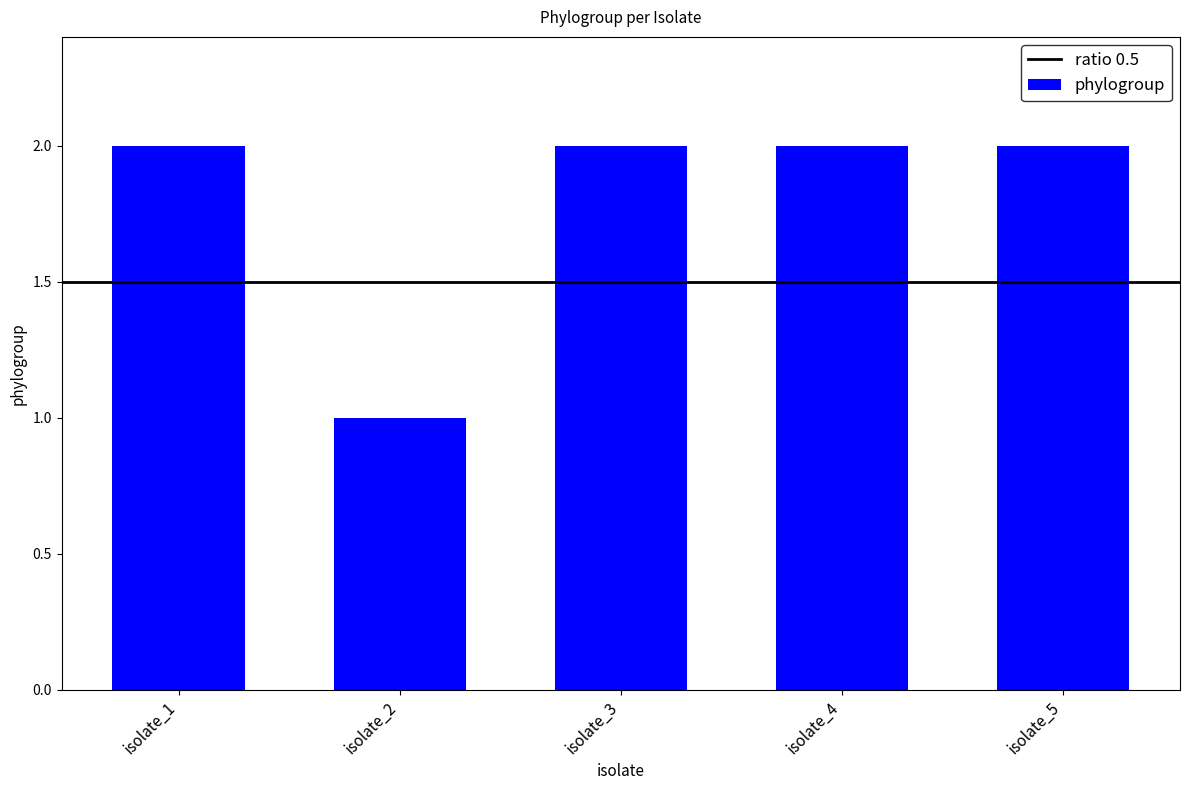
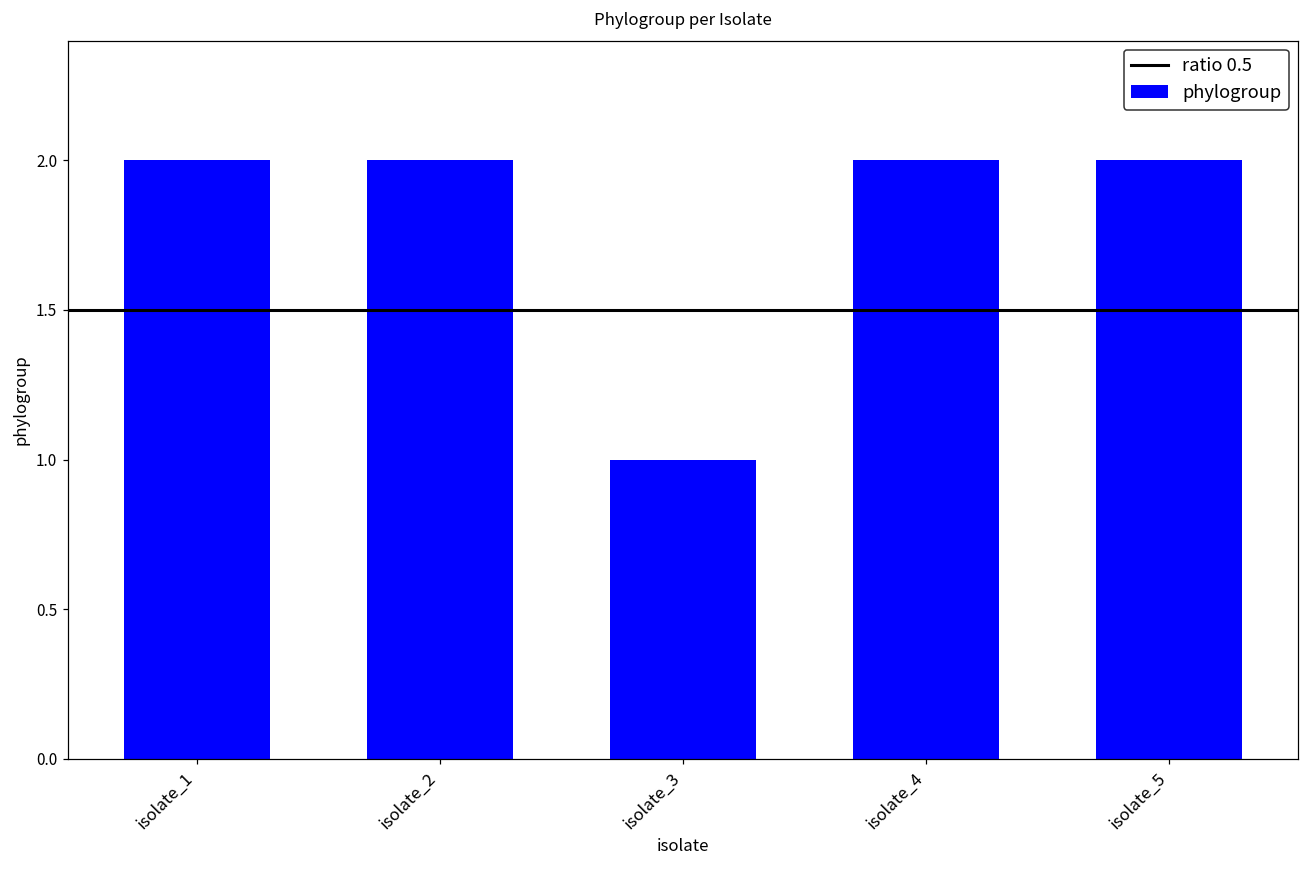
isolate_2: 1 -> 2
isolate_3: 2 -> 1
